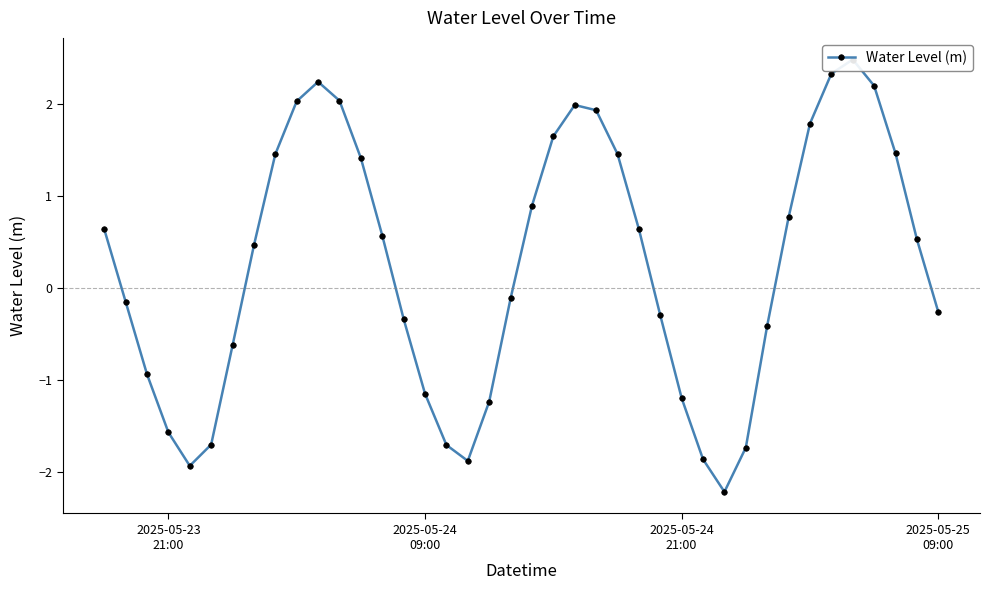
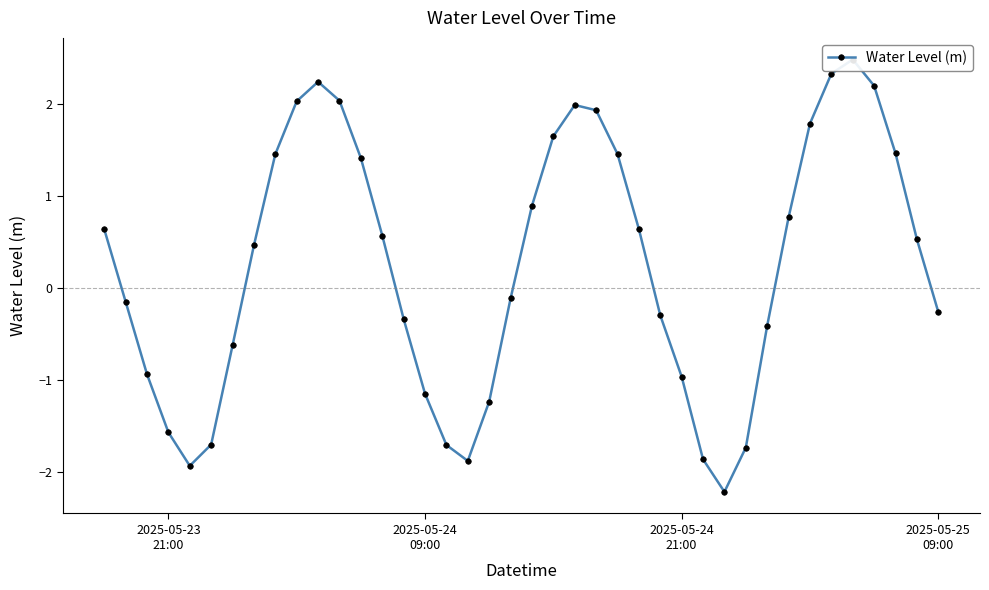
2025-05-24 21:00: -1.2 -> -1.0
